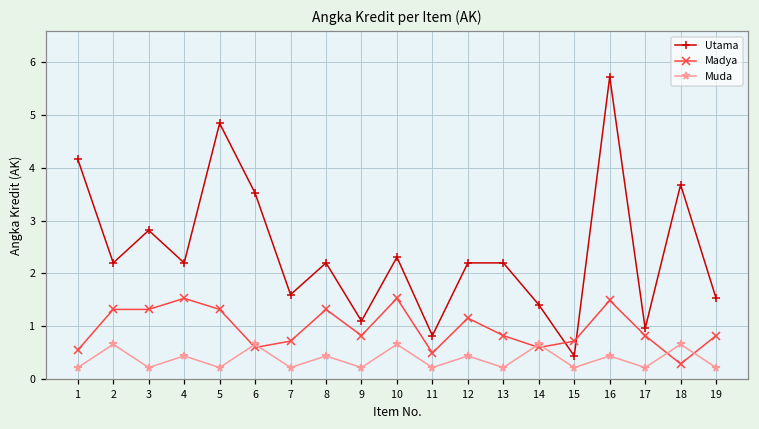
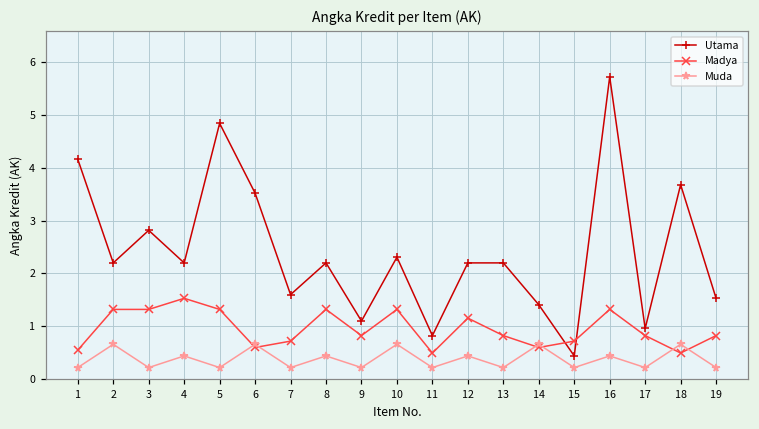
Madya, 10: 1.5 -> 1.3
Madya, 16: 1.5 -> 1.3
Madya, 18: 0.3 -> 0.5
